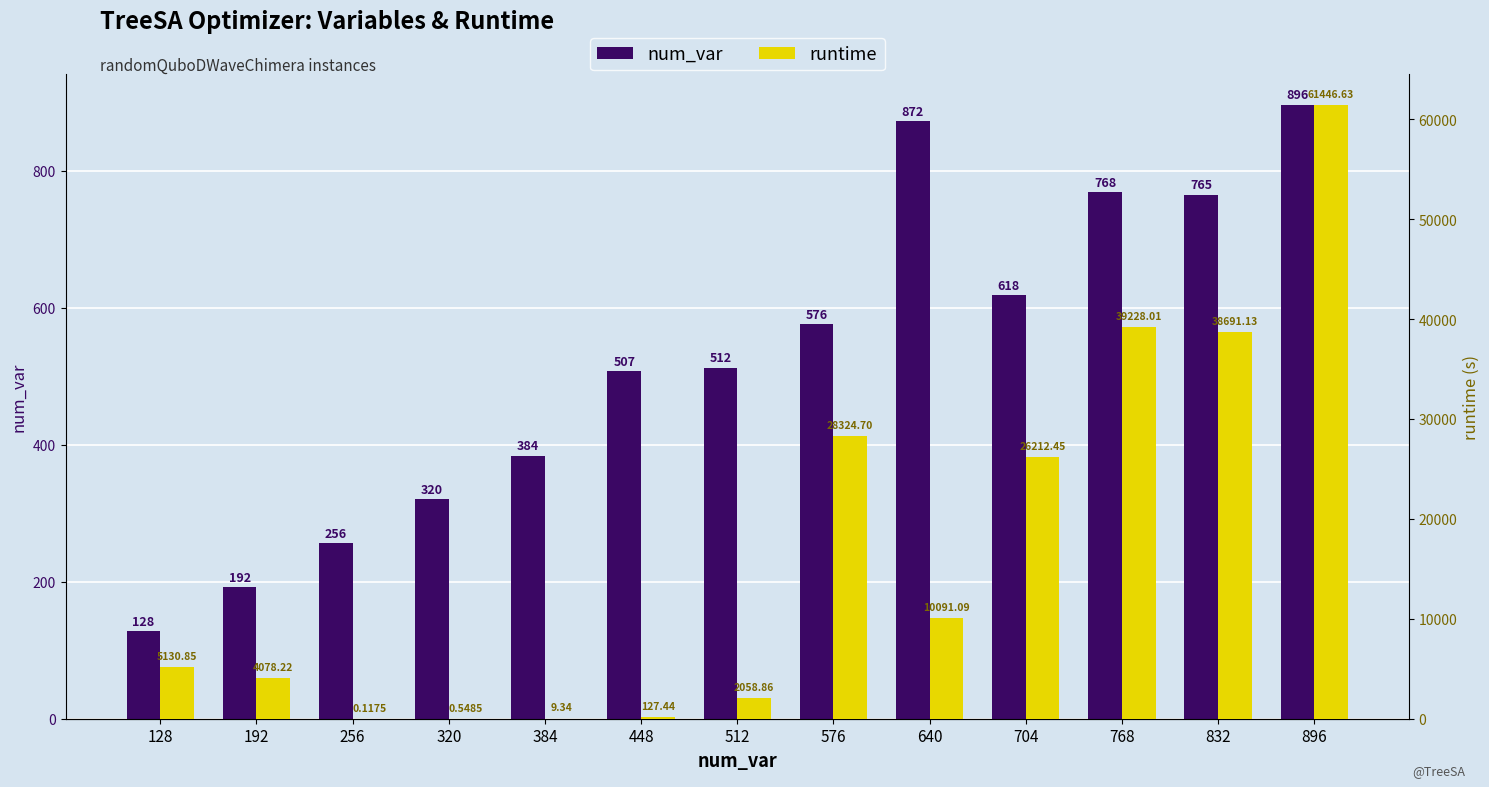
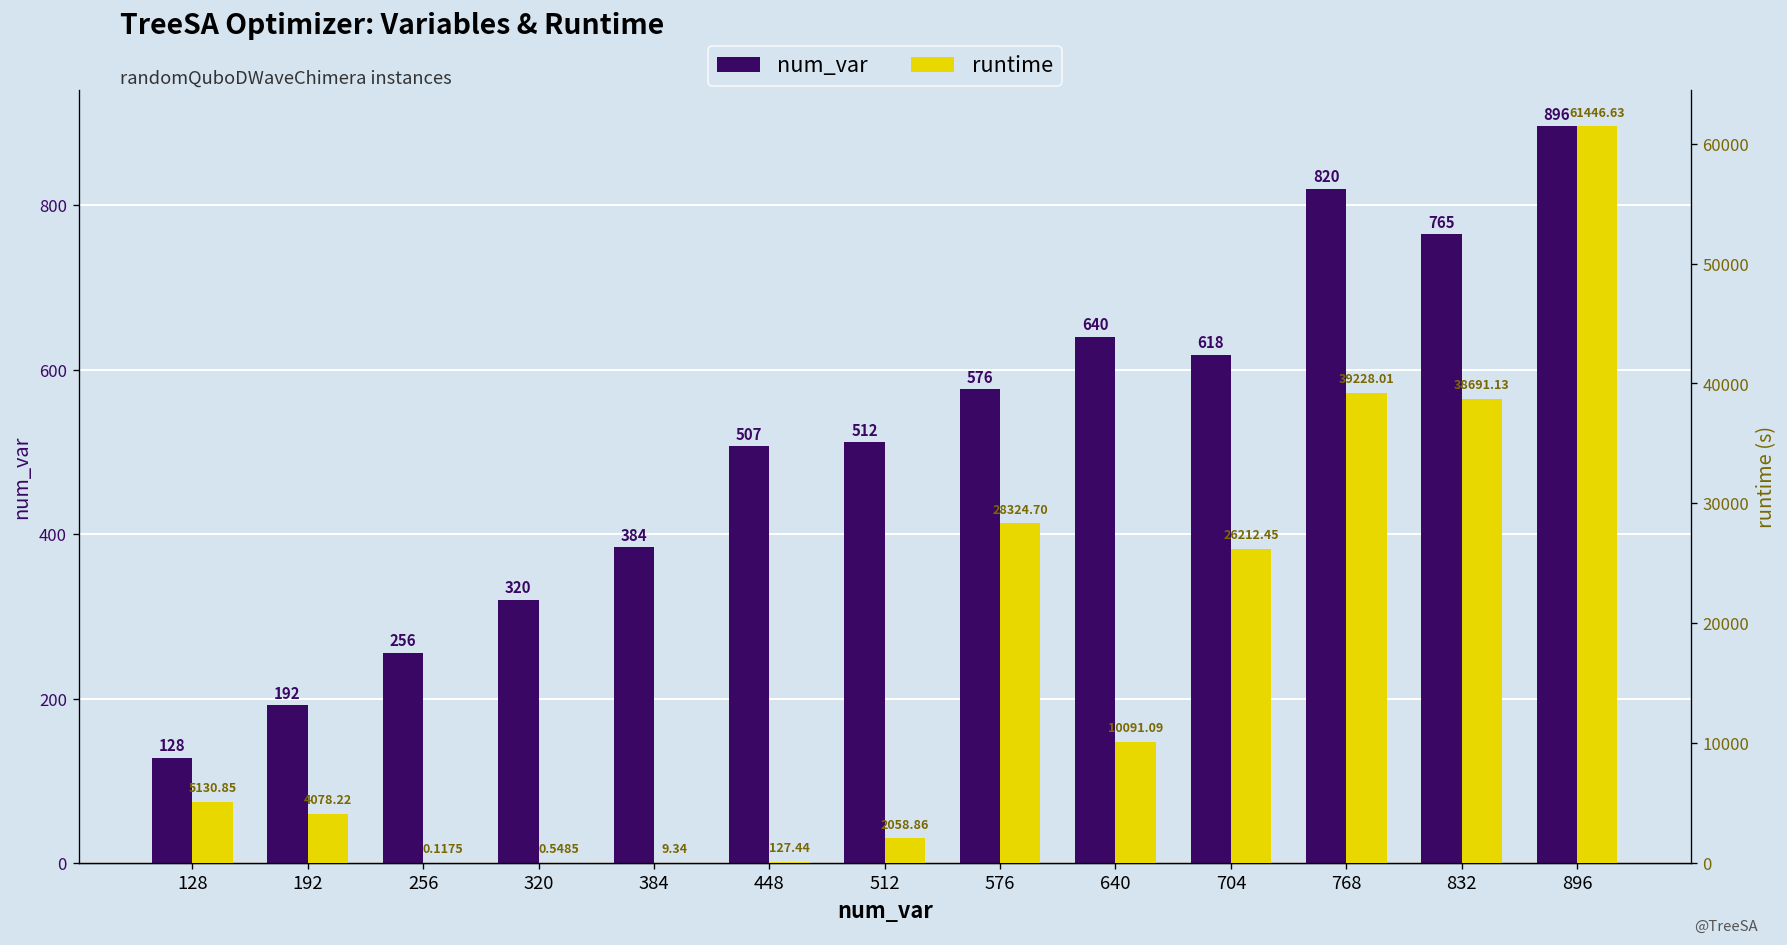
num_var, 640: 872 -> 640
num_var, 768: 768 -> 820
